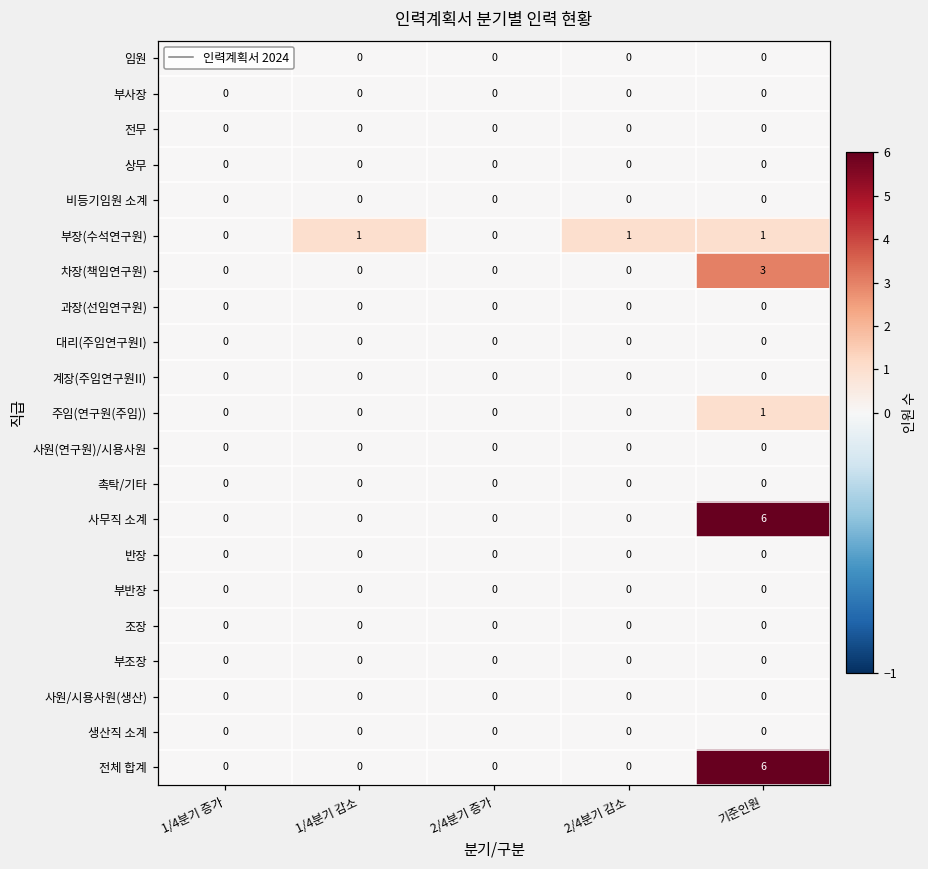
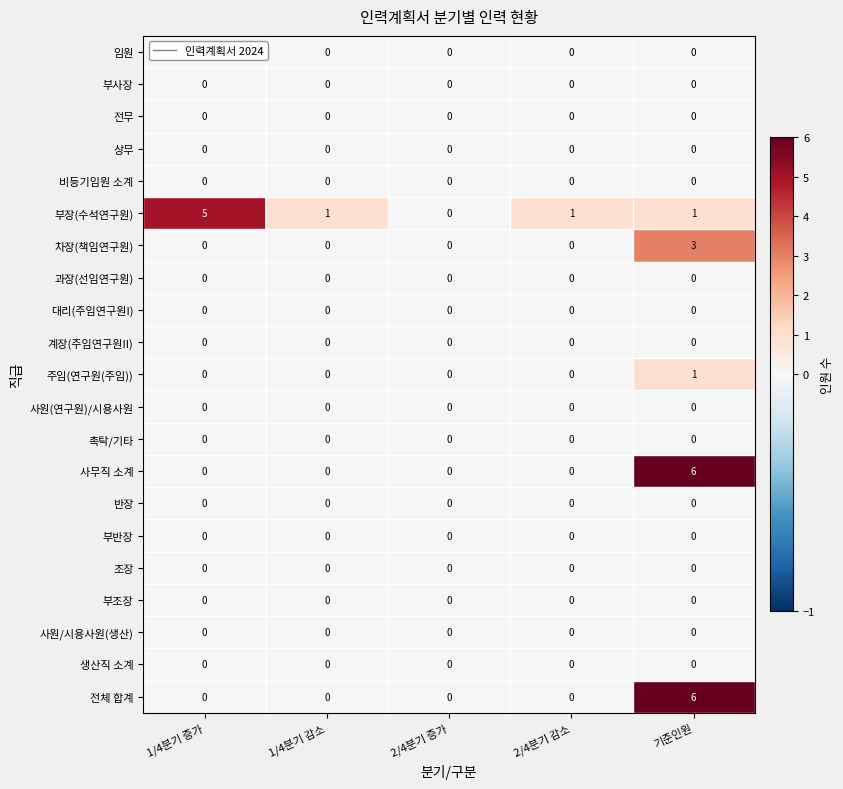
부장(수석연구원), 1/4분기 증가: 0 -> 5
